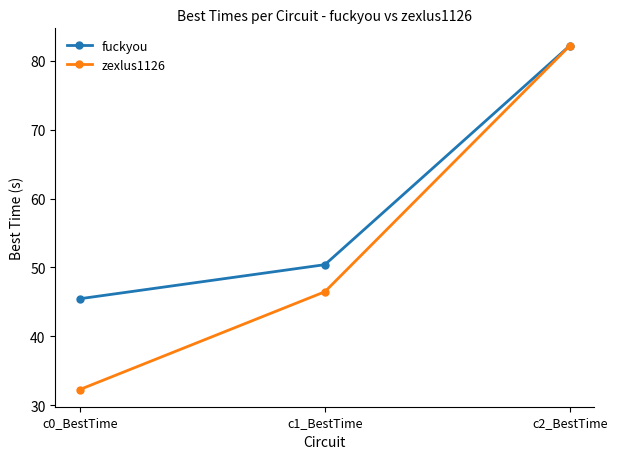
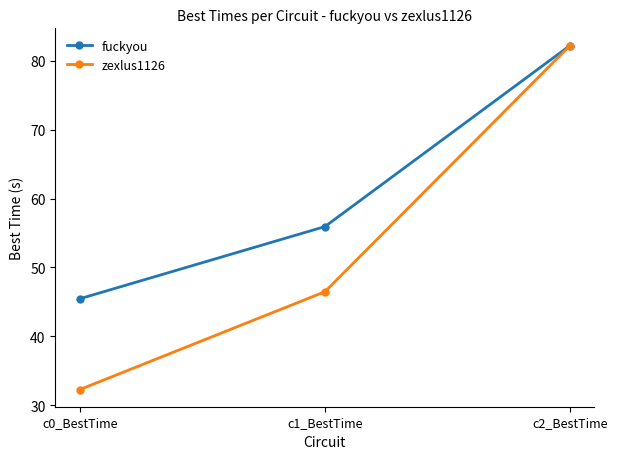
fuckyou, c1_BestTime: 50 -> 56
